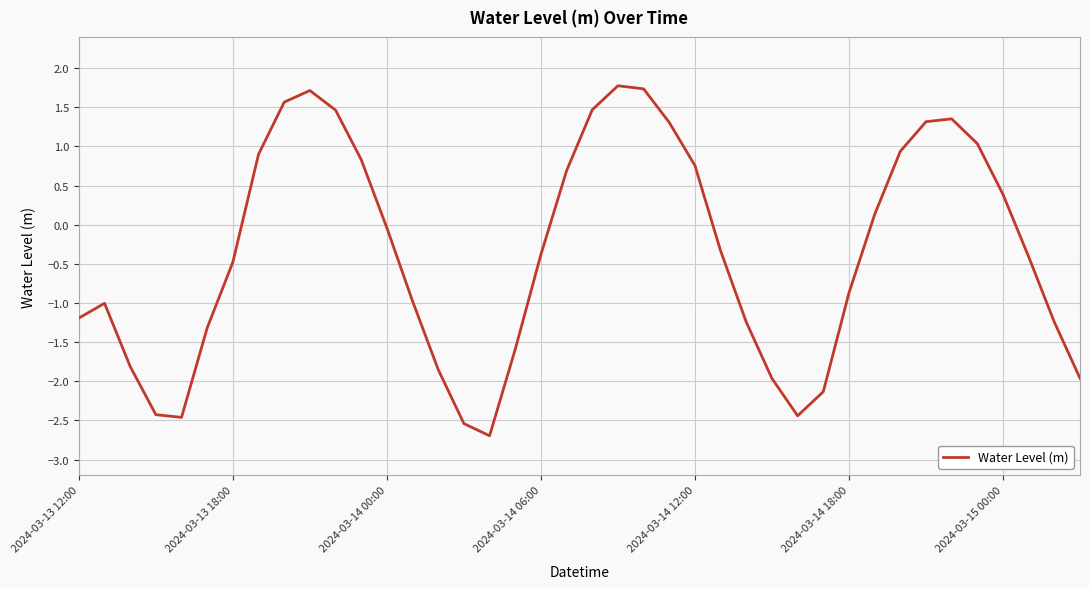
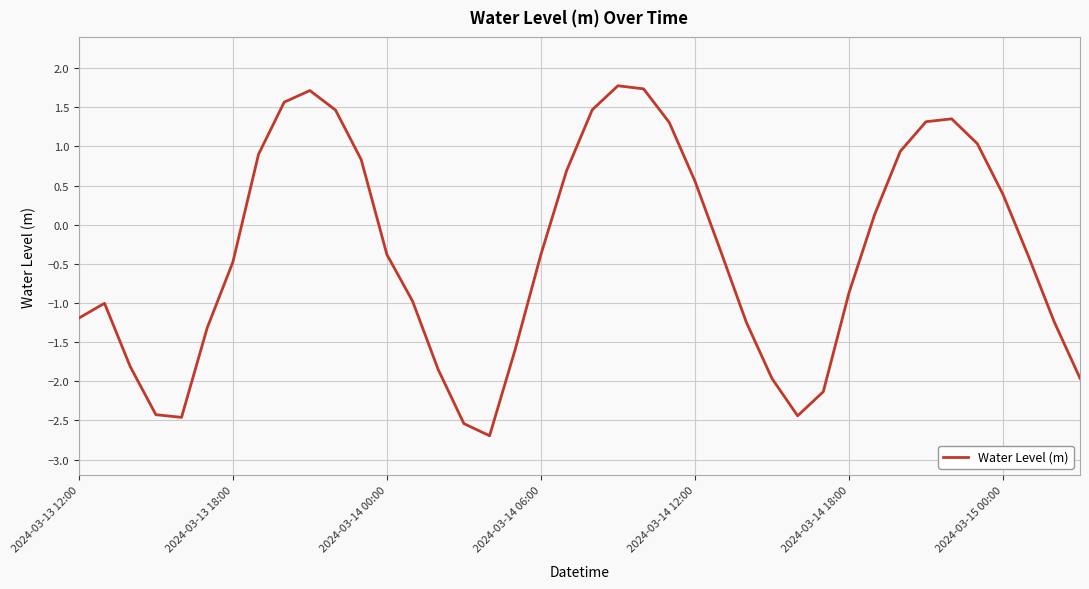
2024-03-14 00:00: 0.0 -> -0.4
2024-03-14 12:00: 0.8 -> 0.6
